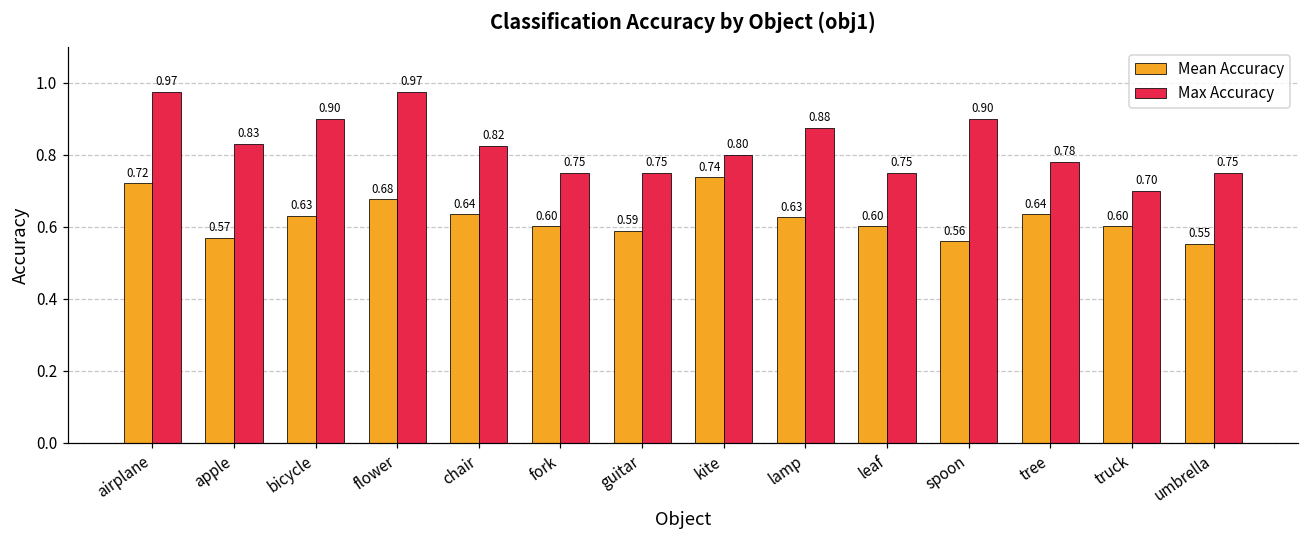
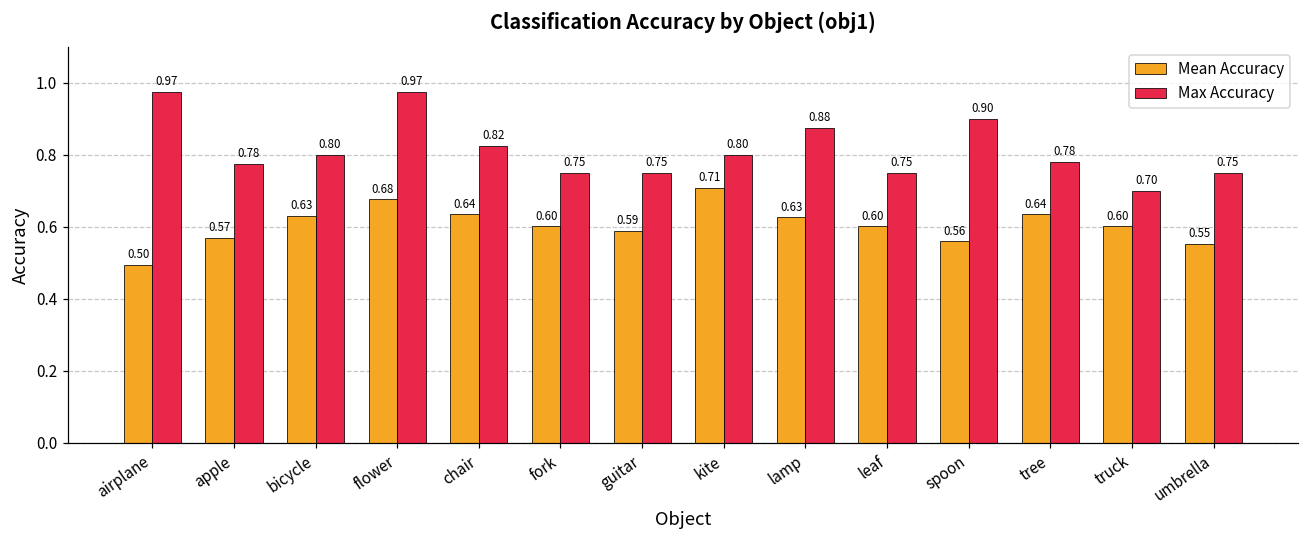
Mean Accuracy, airplane: 0.72 -> 0.50
Max Accuracy, apple: 0.83 -> 0.78
Max Accuracy, bicycle: 0.90 -> 0.80
Mean Accuracy, kite: 0.74 -> 0.71
